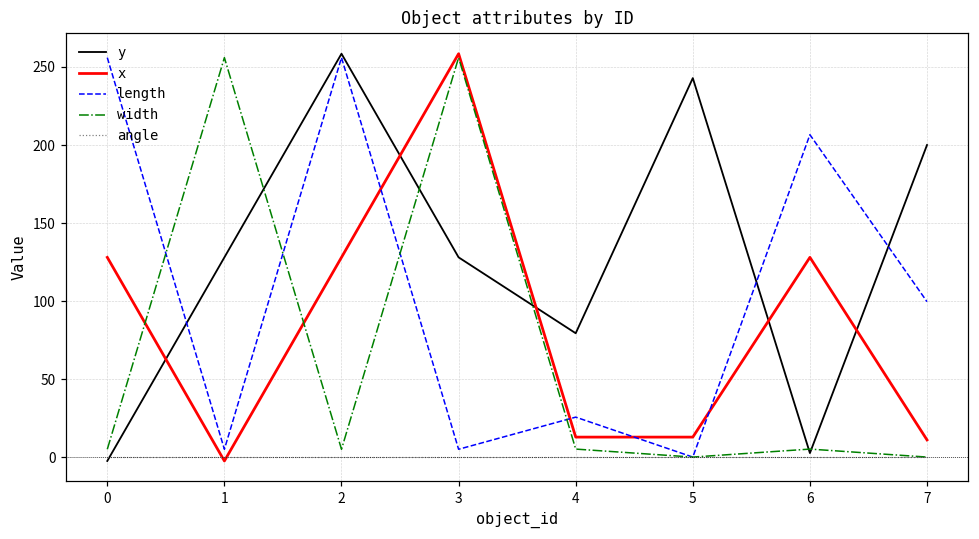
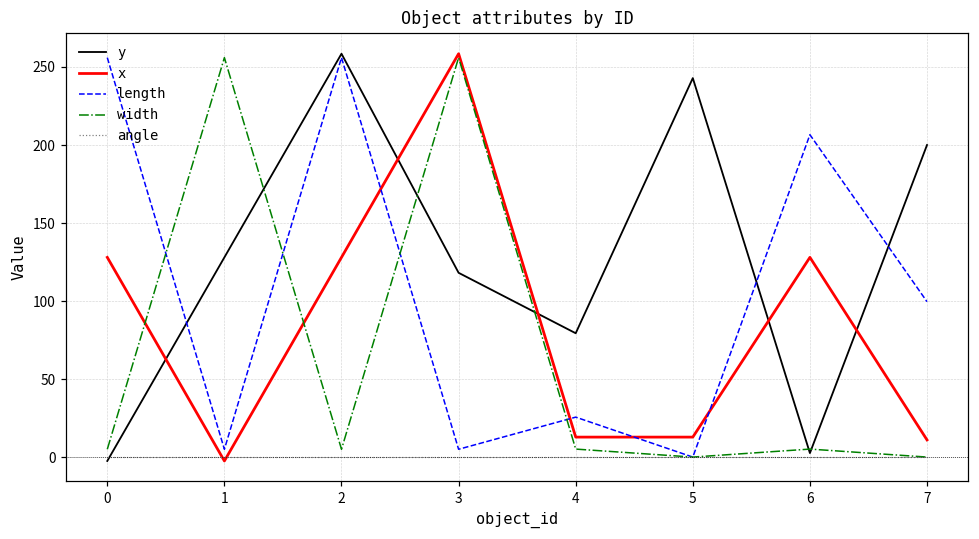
y, 3: 128 -> 118
